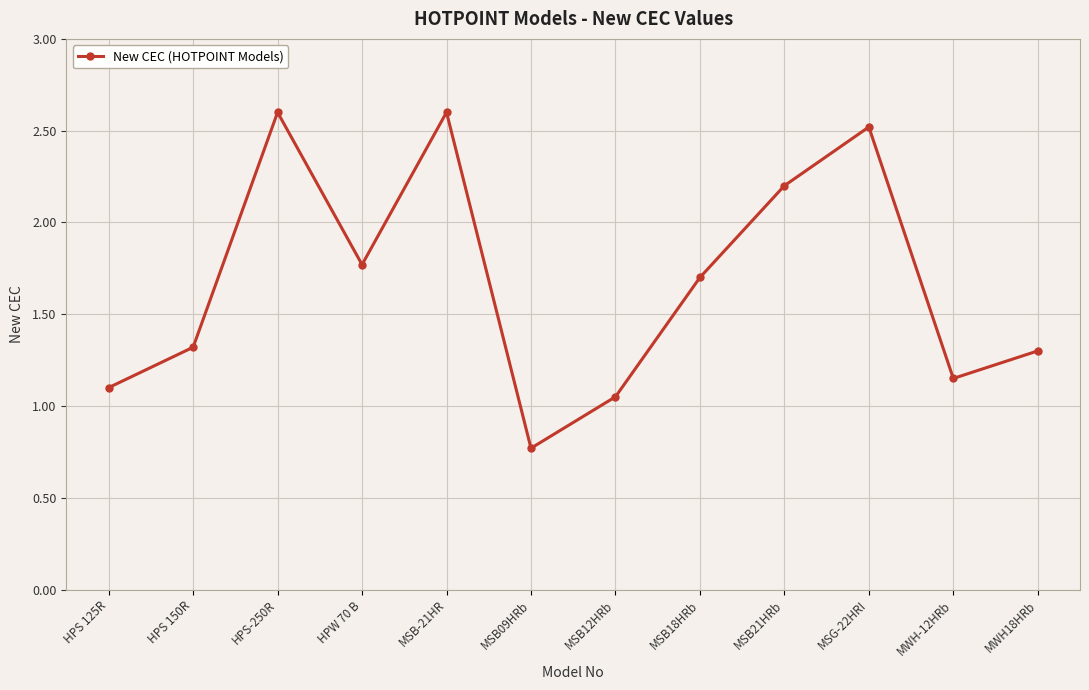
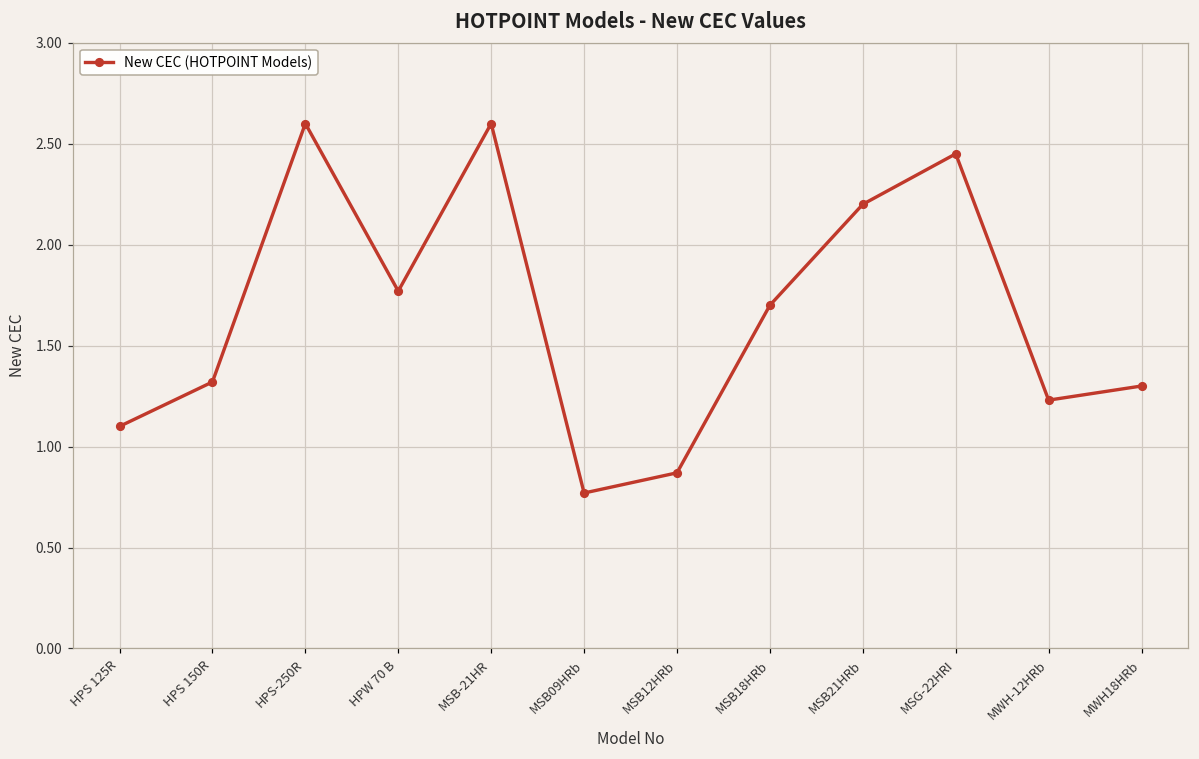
MSB12HRb: 1.05 -> 0.87
MSG-22HRI: 2.52 -> 2.45
MWH-12HRb: 1.15 -> 1.23
